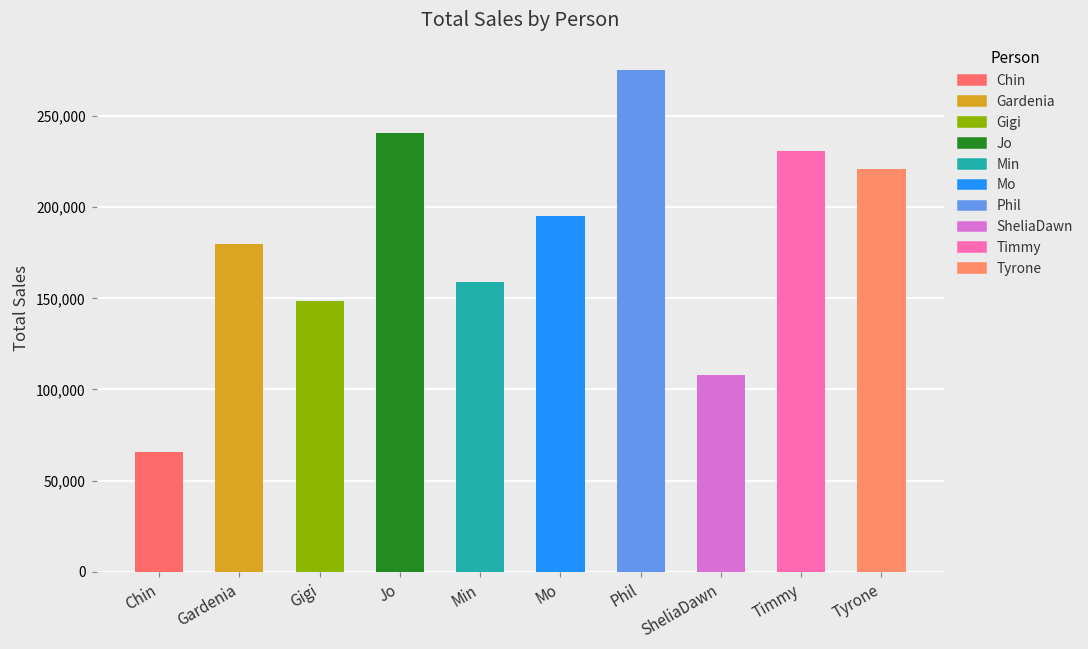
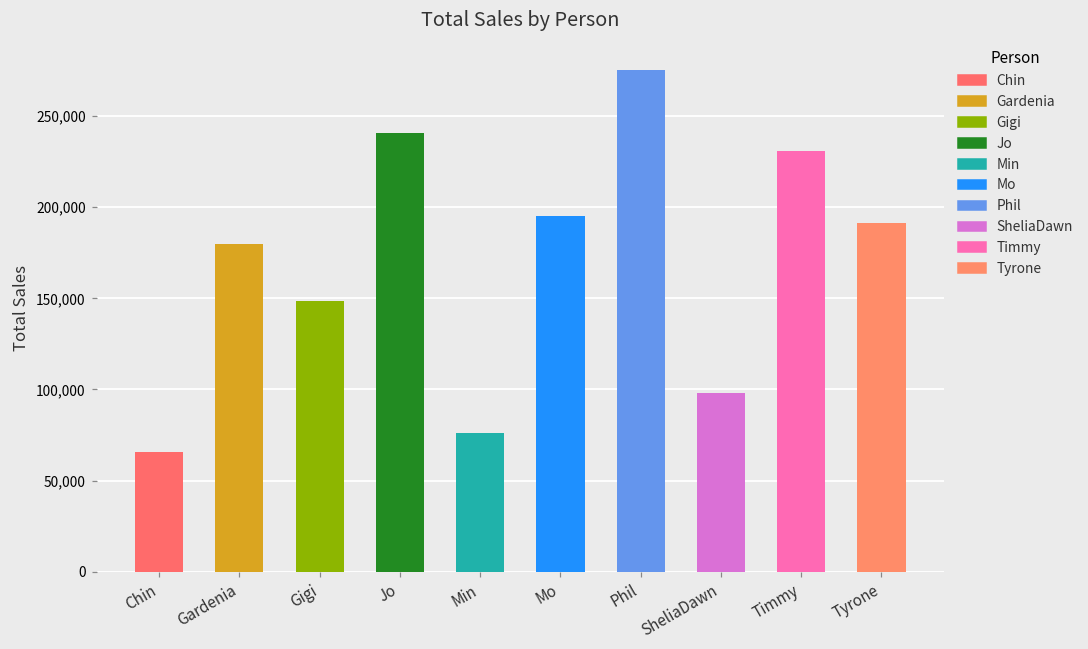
Min: 159,000 -> 76,000
SheliaDawn: 108,000 -> 98,000
Tyrone: 221,000 -> 191,000
